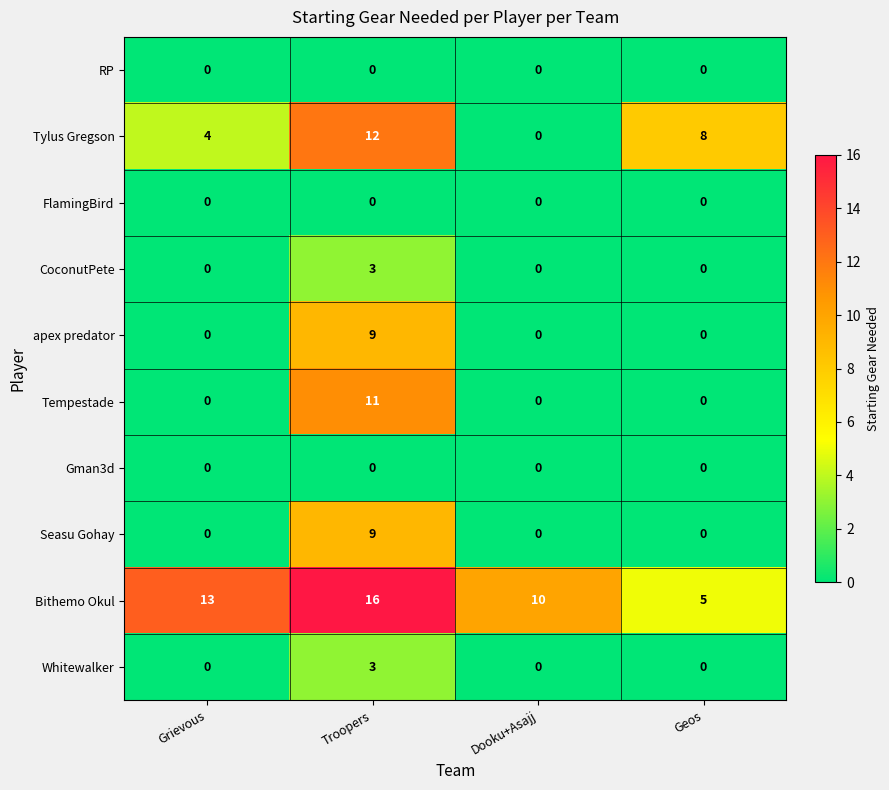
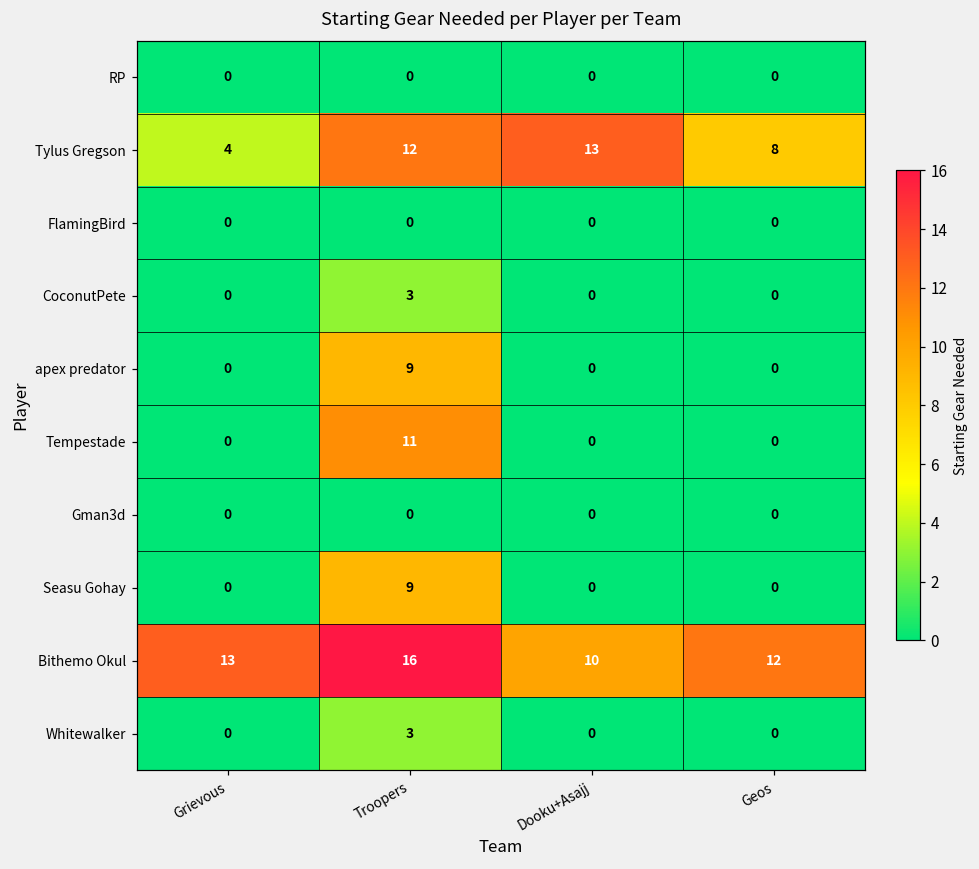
Tylus Gregson, Dooku+Asajj: 0 -> 13
Bithemo Okul, Geos: 5 -> 12
